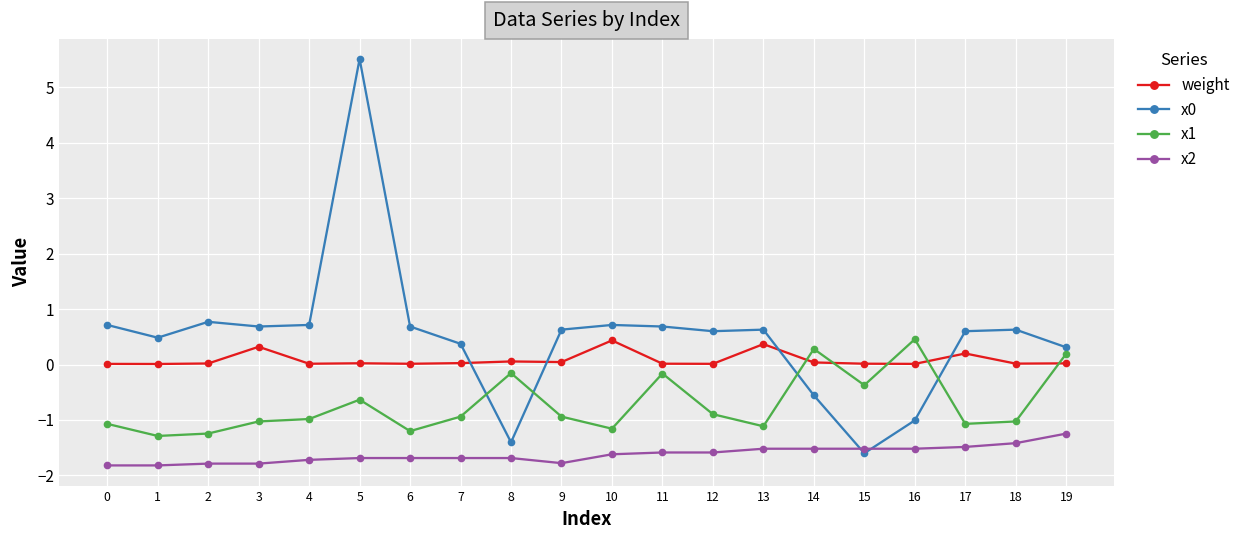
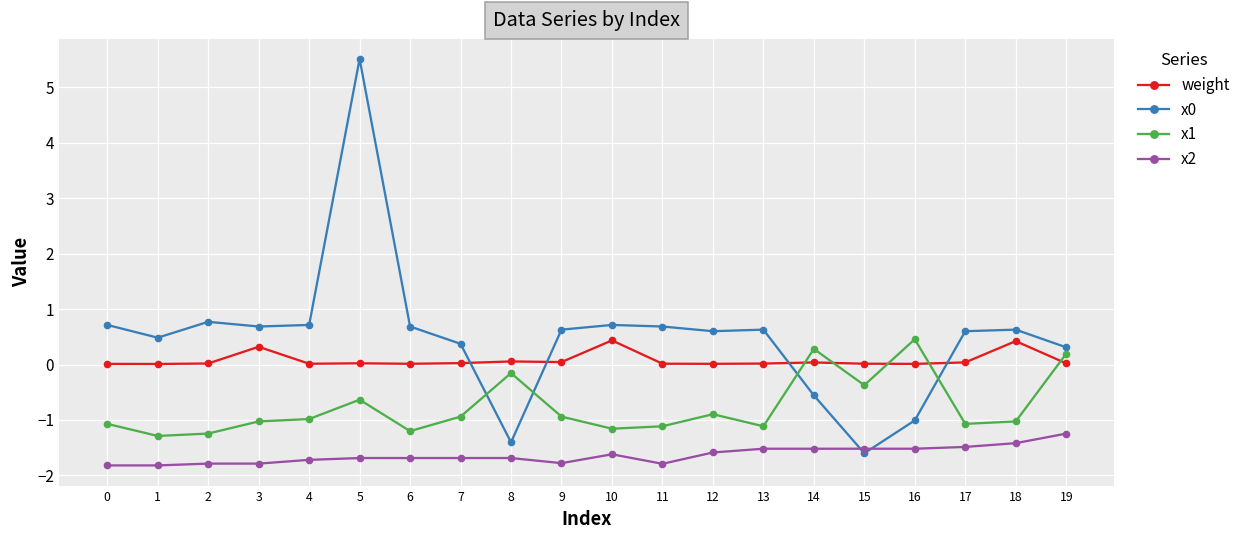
x1, 11: -0.2 -> -1.1
x2, 11: -1.6 -> -1.8
weight, 13: 0.4 -> 0.0
weight, 17: 0.2 -> 0.0
weight, 18: 0.0 -> 0.4
